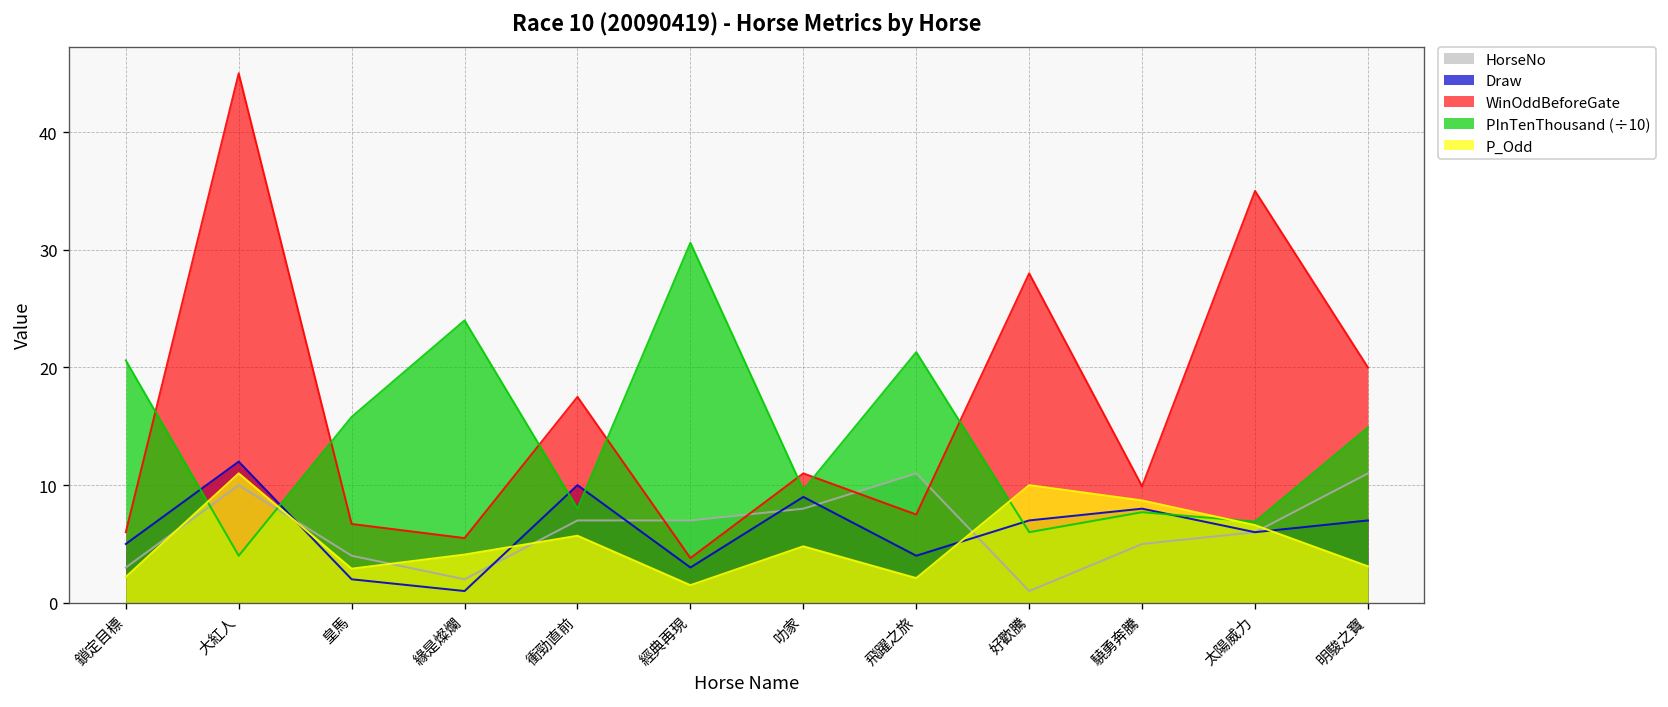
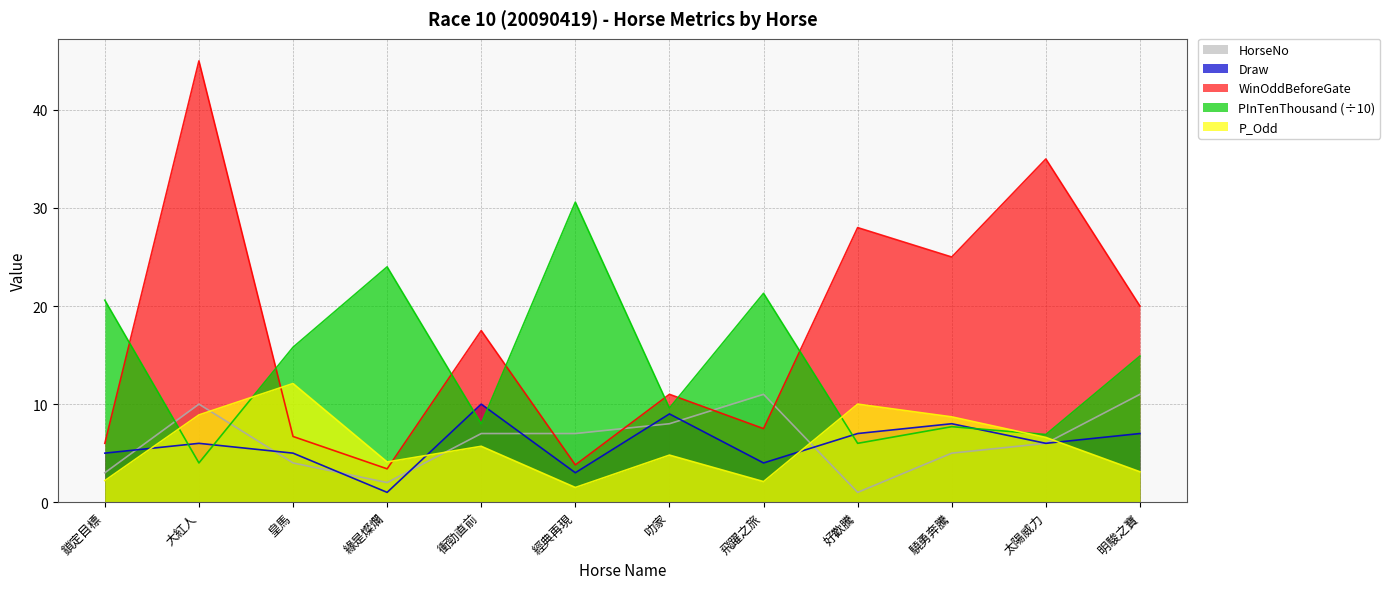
Draw, 大紅人: 12 -> 6
P_Odd, 大紅人: 11 -> 9
Draw, 皇馬: 2 -> 5
P_Odd, 皇馬: 3 -> 12
WinOddBeforeGate, 緣是燦爛: 6 -> 3
WinOddBeforeGate, 驍勇奔騰: 10 -> 25
